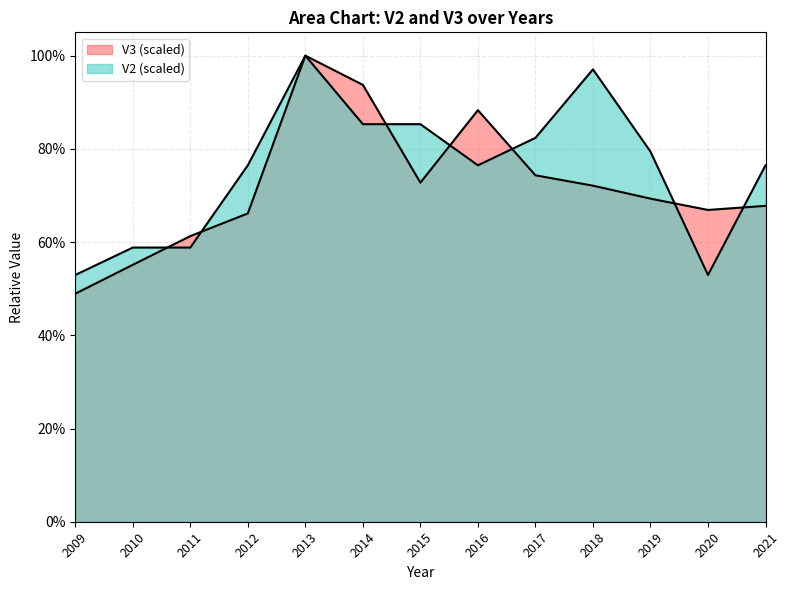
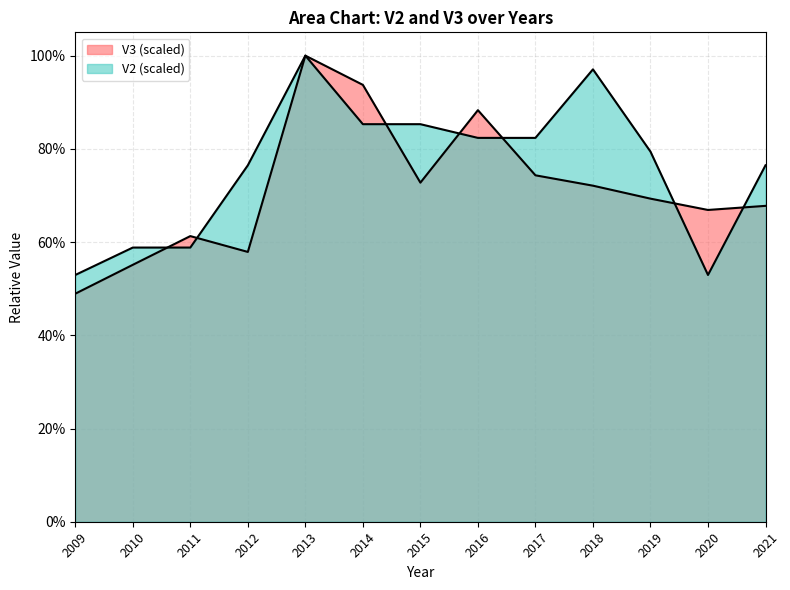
V3 (scaled), 2012: 66% -> 58%
V2 (scaled), 2016: 76% -> 82%
